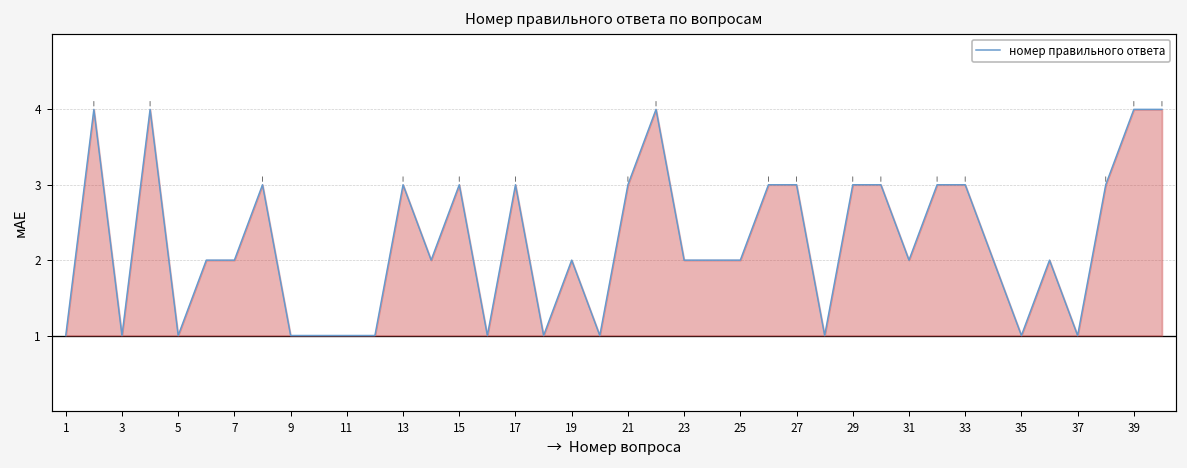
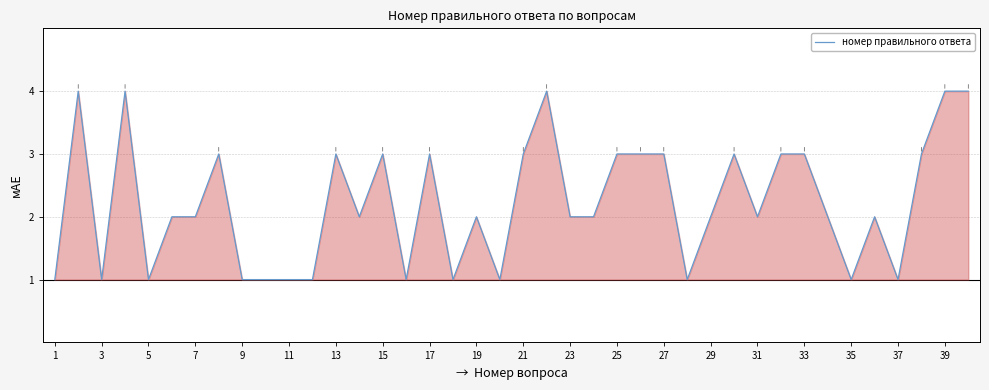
25: 2 -> 3
29: 3 -> 2
